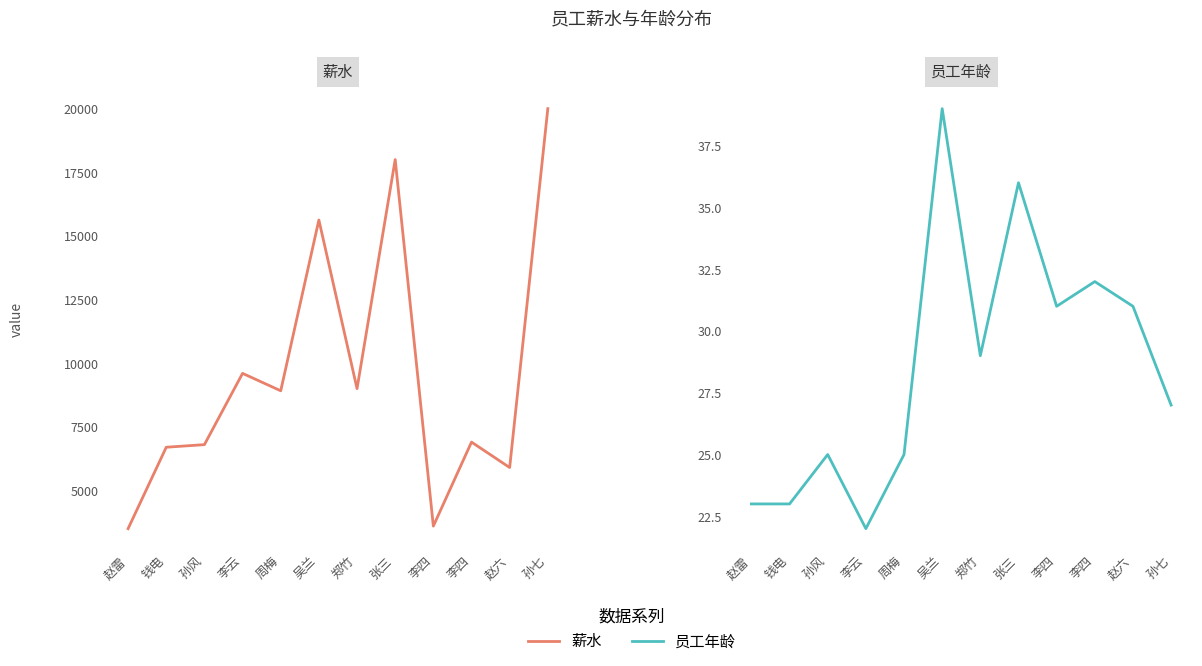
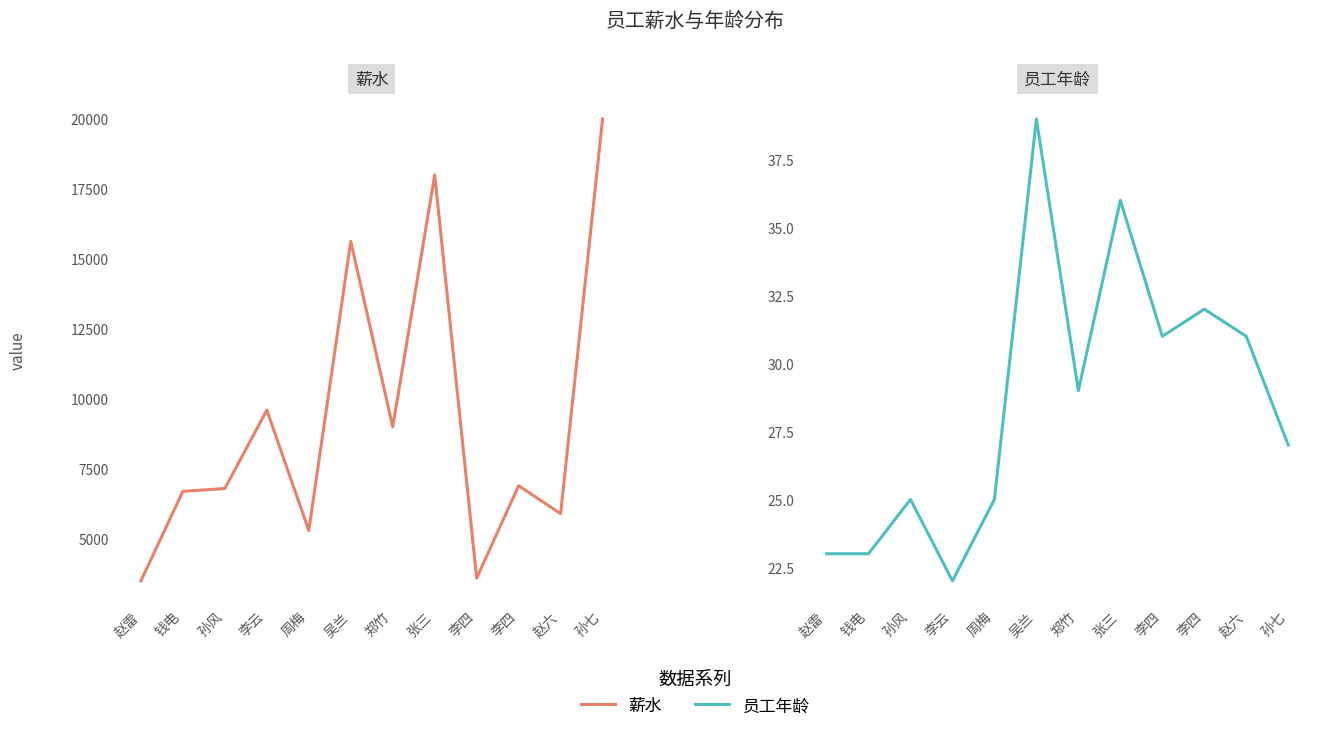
薪水, 周梅: 8900 -> 5300
